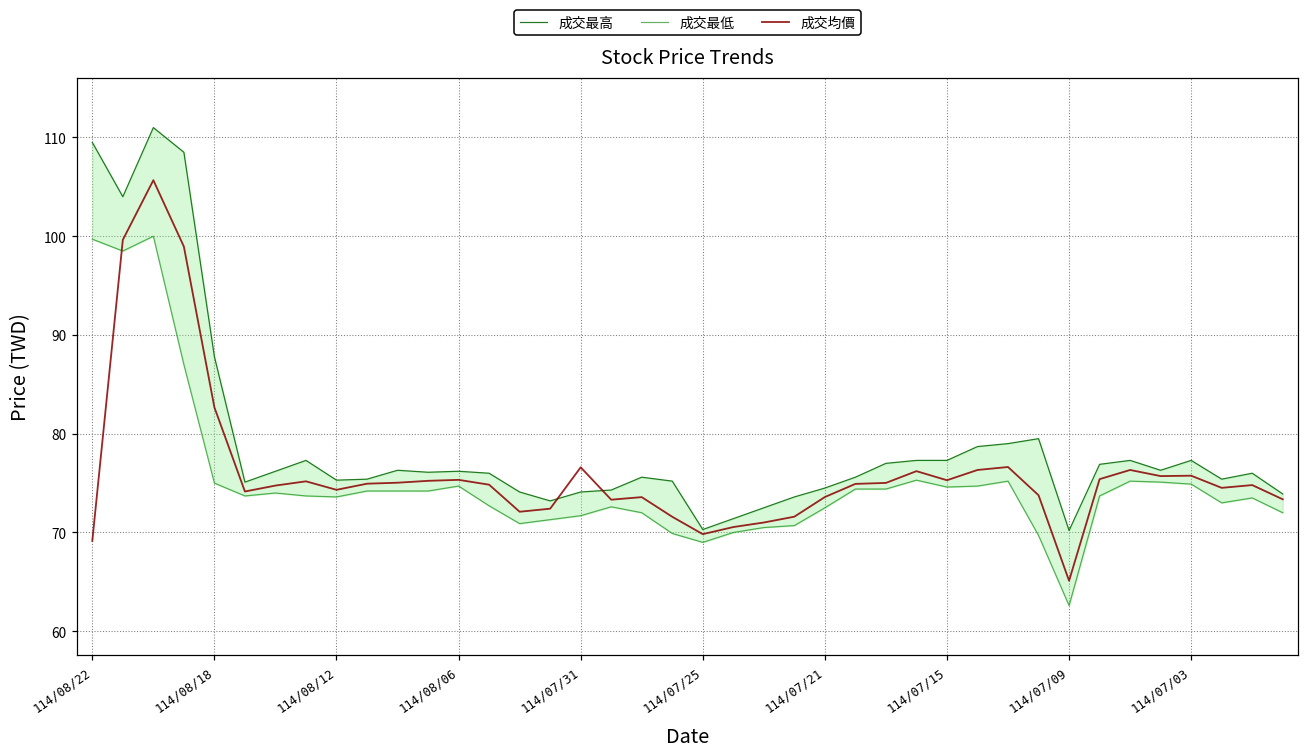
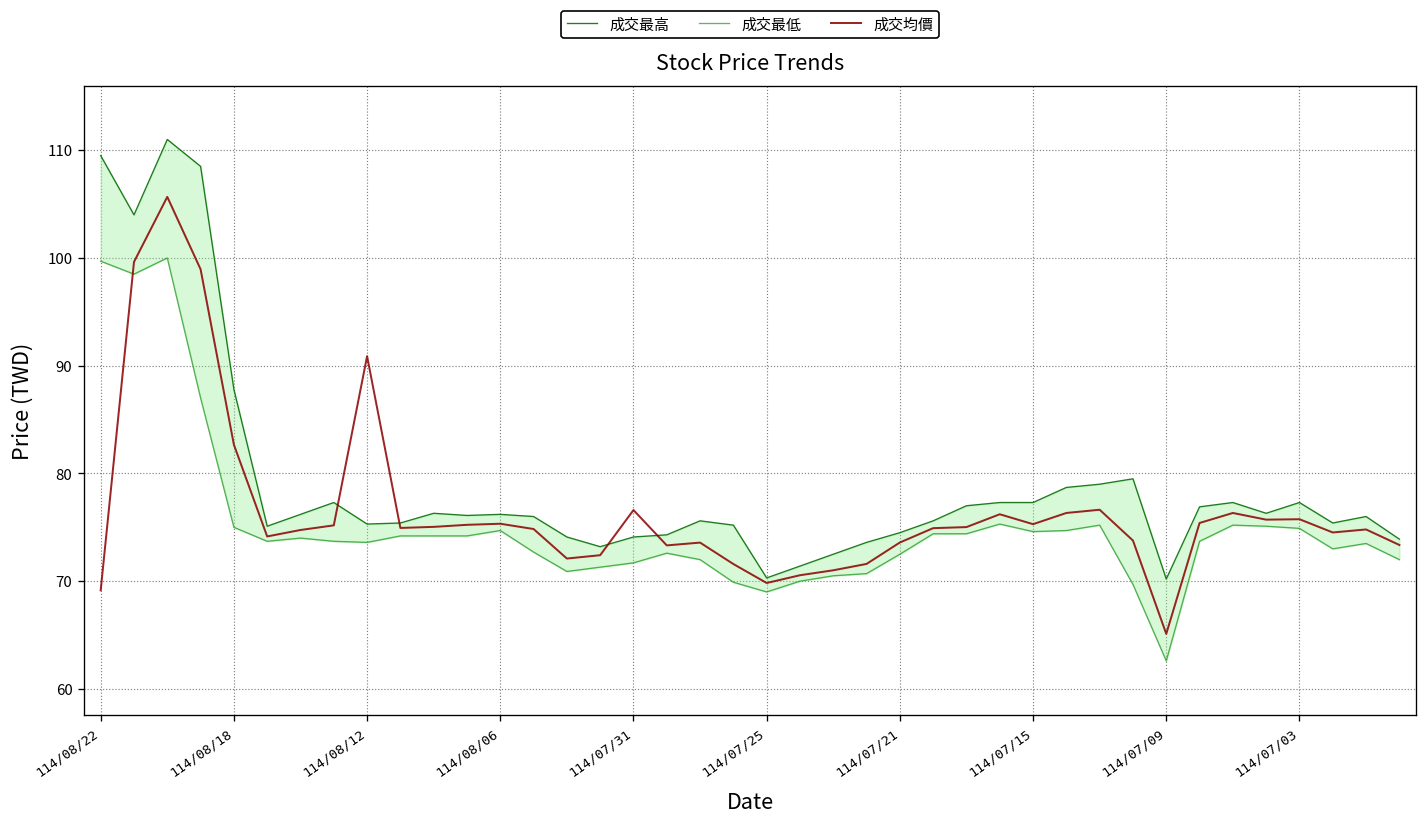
成交均價, 114/08/12: 74 -> 91
